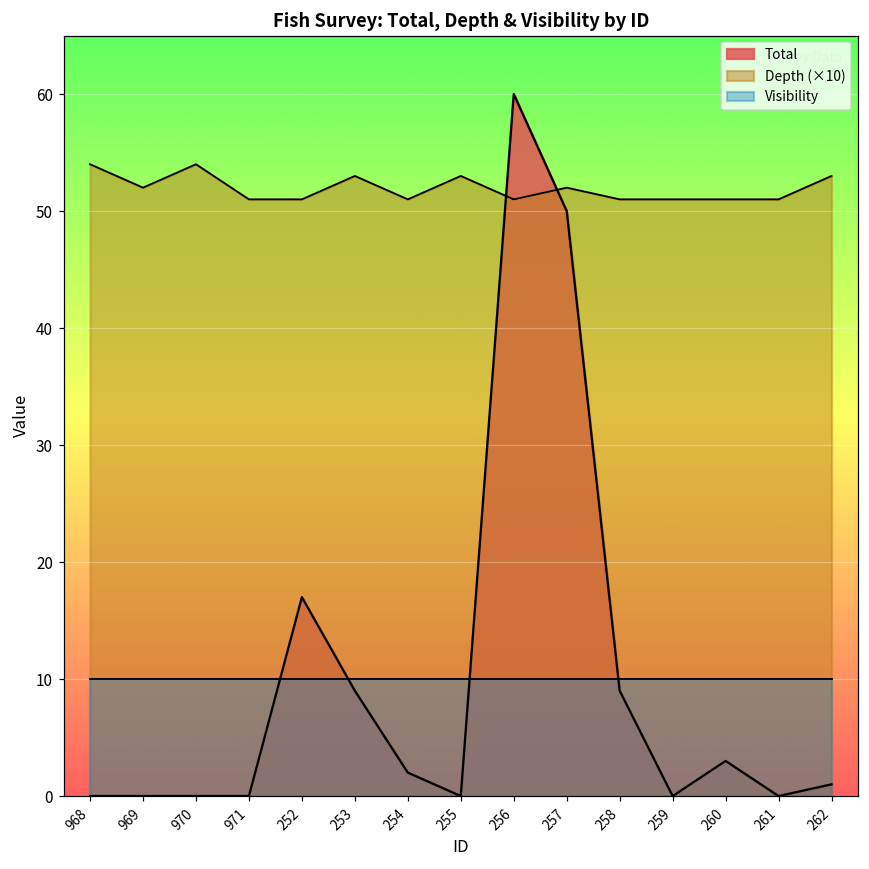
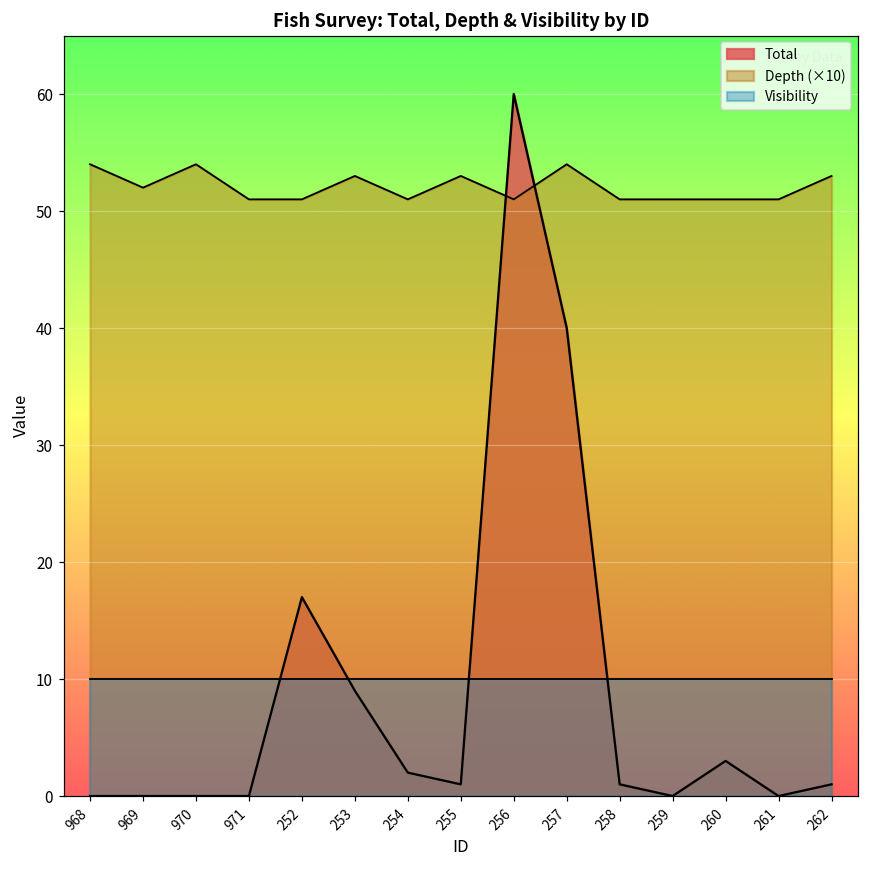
Total, 255: 0 -> 1
Total, 257: 50 -> 40
Depth (×10), 257: 52.0 -> 54.0
Total, 258: 9 -> 1
